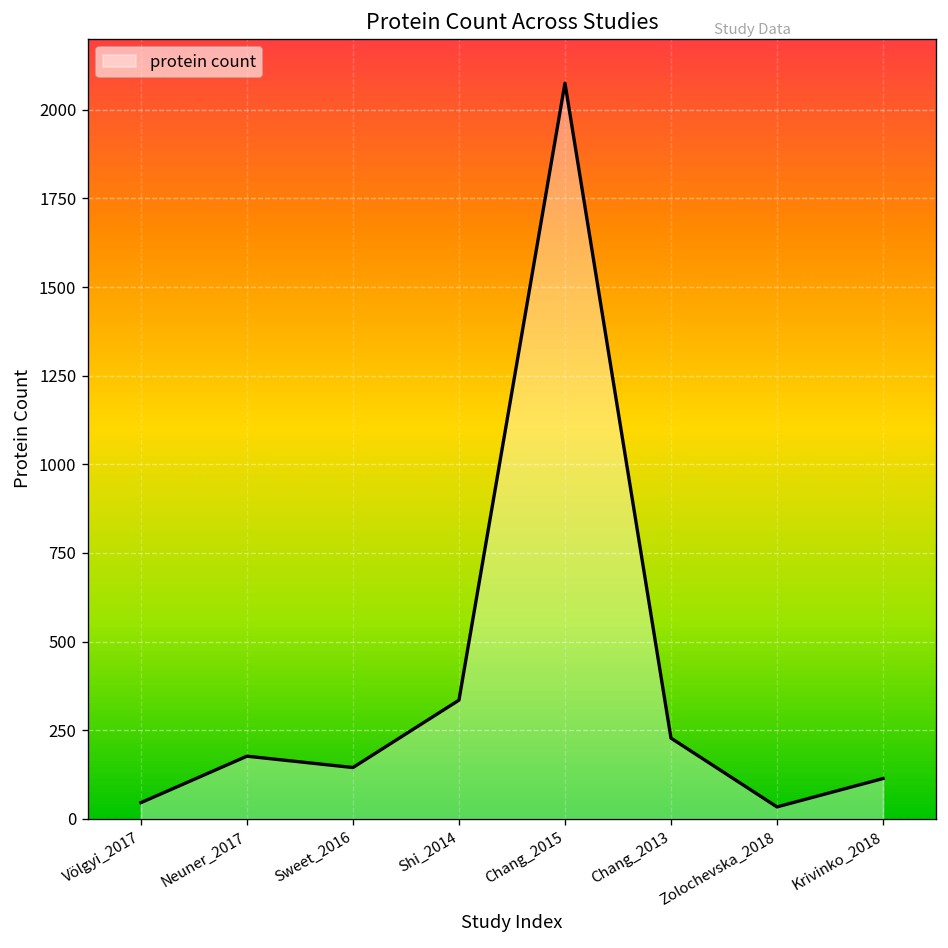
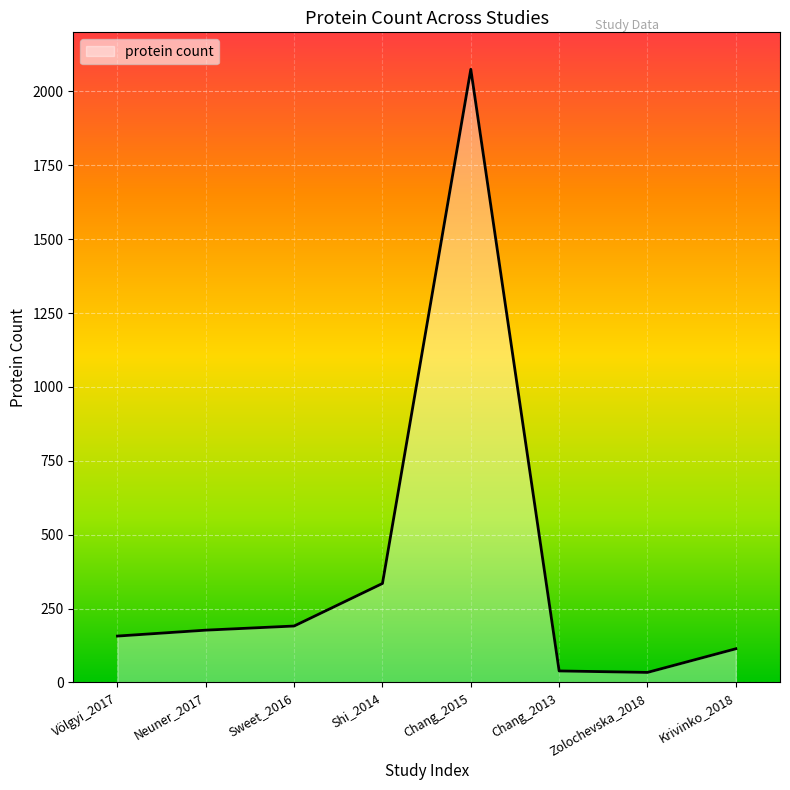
Völgyi_2017: 50 -> 160
Sweet_2016: 150 -> 190
Chang_2013: 230 -> 40
